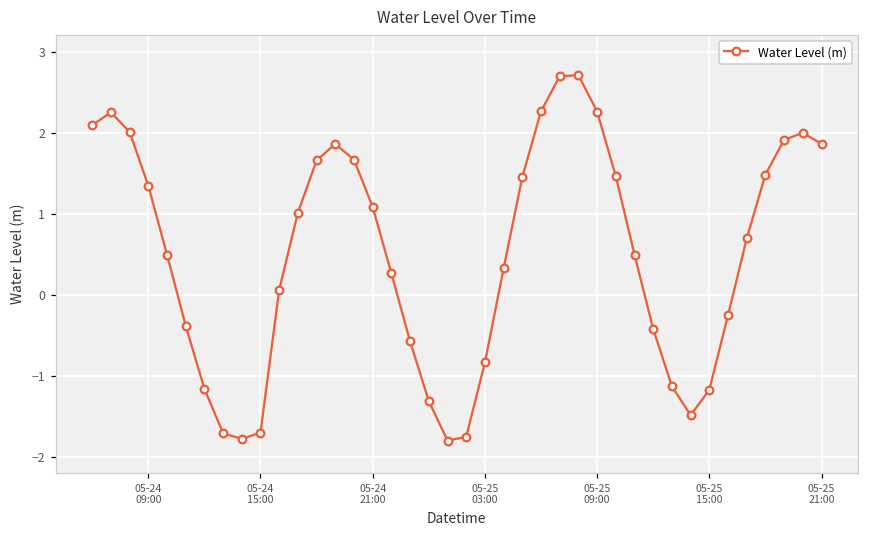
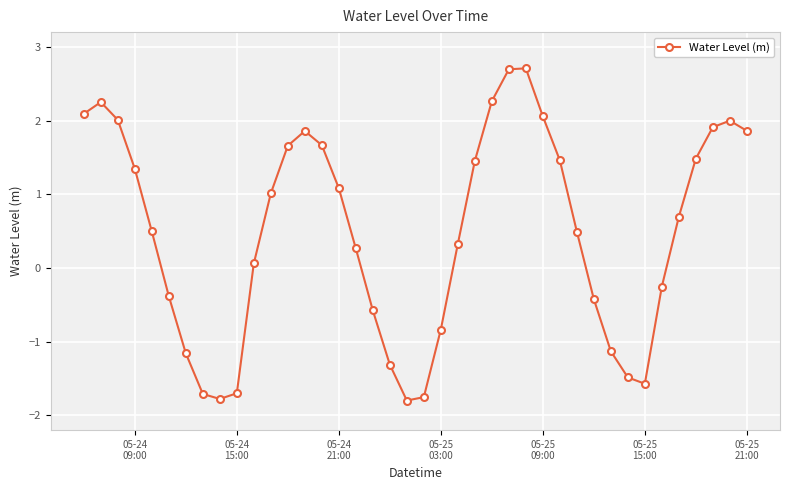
05-25 09:00: 2.3 -> 2.1
05-25 15:00: -1.2 -> -1.6
